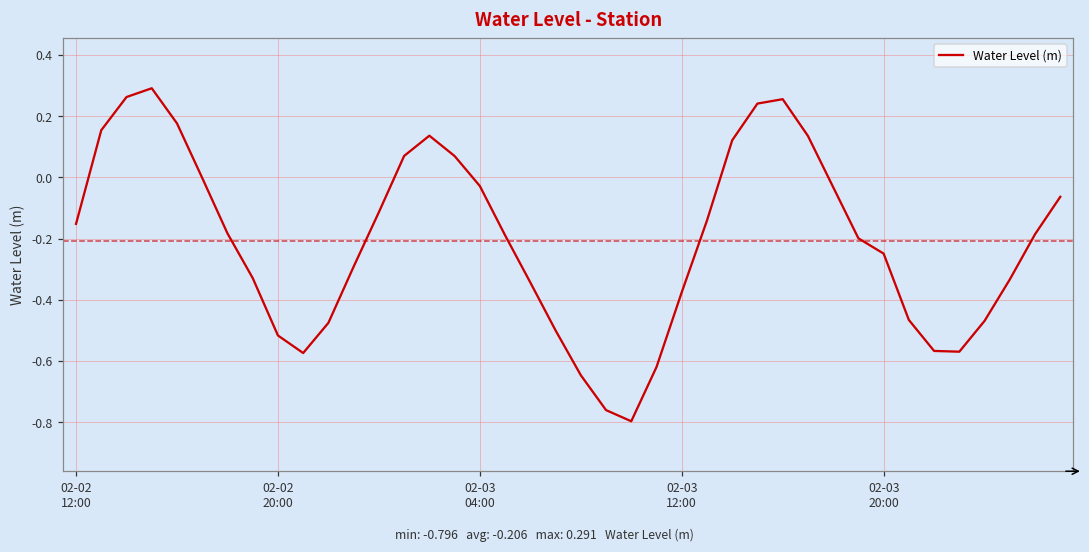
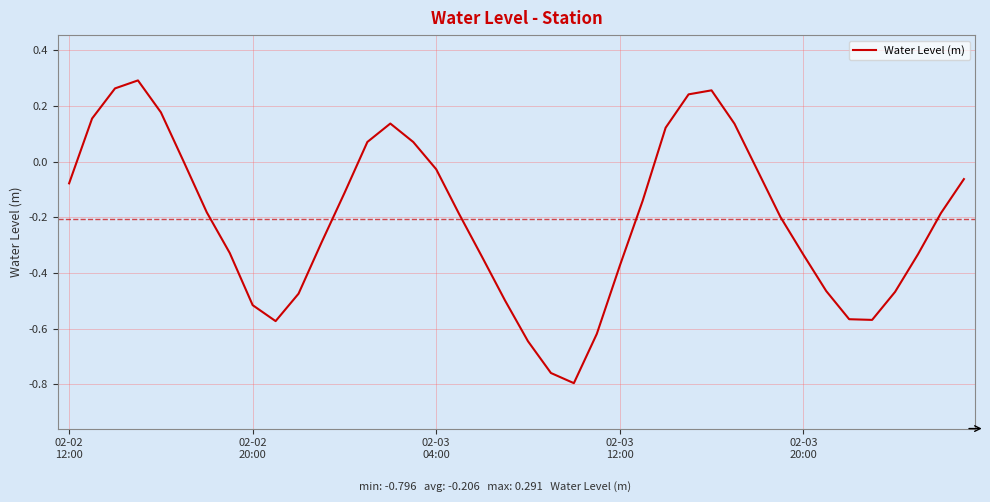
02-02 12:00: -0.15 -> -0.08
02-03 20:00: -0.25 -> -0.33
